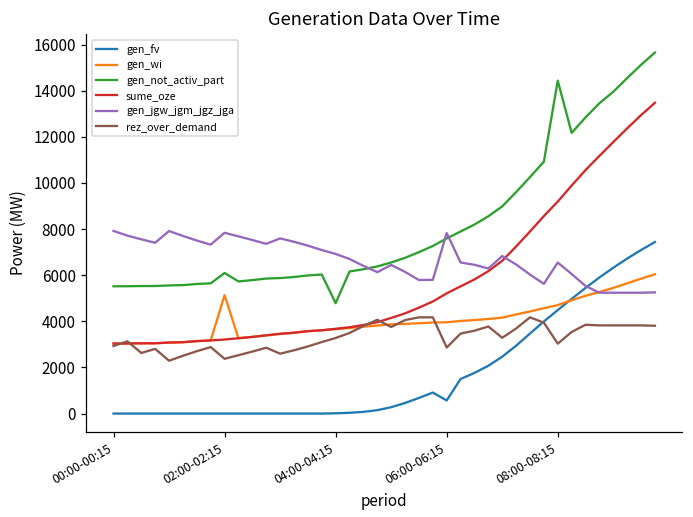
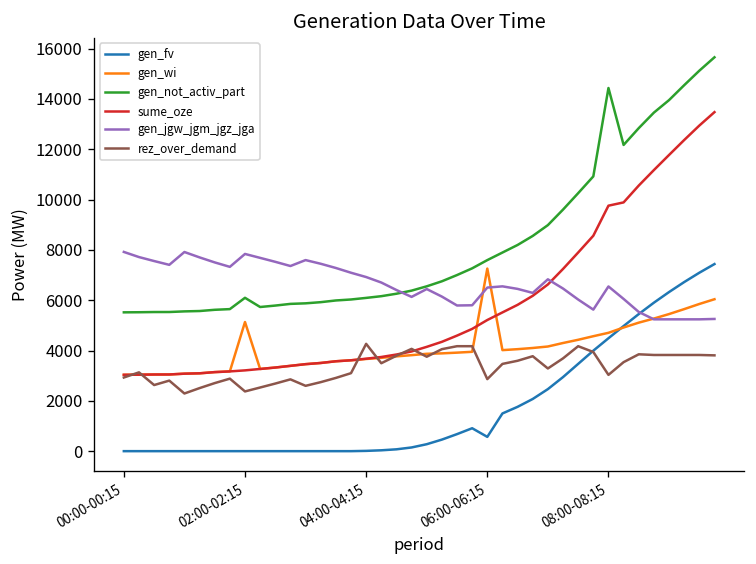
gen_not_activ_part, 04:00-04:15: 4800 -> 6100
rez_over_demand, 04:00-04:15: 3300 -> 4300
gen_wi, 06:00-06:15: 4000 -> 7300
gen_jgw_jgm_jgz_jga, 06:00-06:15: 7800 -> 6500
sume_oze, 08:00-08:15: 9200 -> 9800
